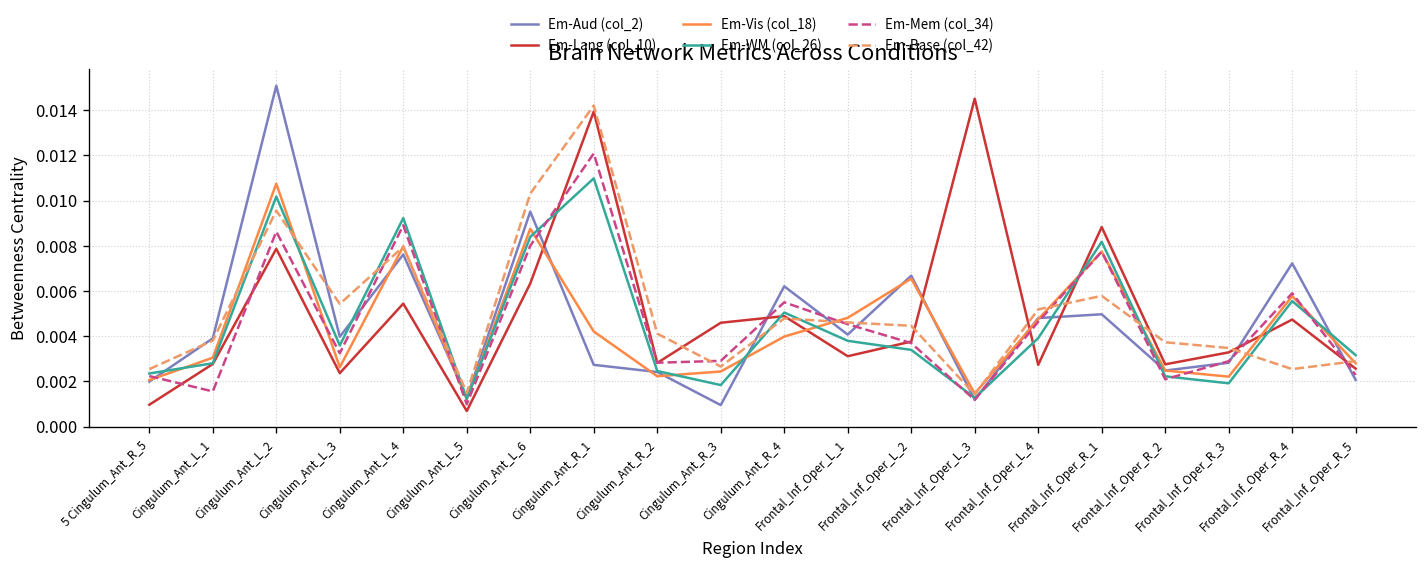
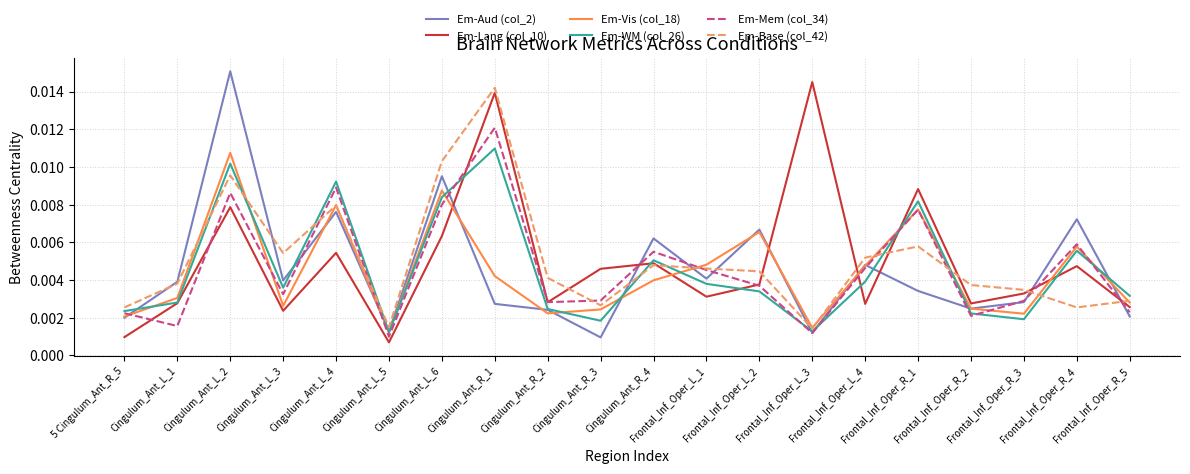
Em-Aud (col_2), Frontal_Inf_Oper_R_1: 0.0050 -> 0.0034
